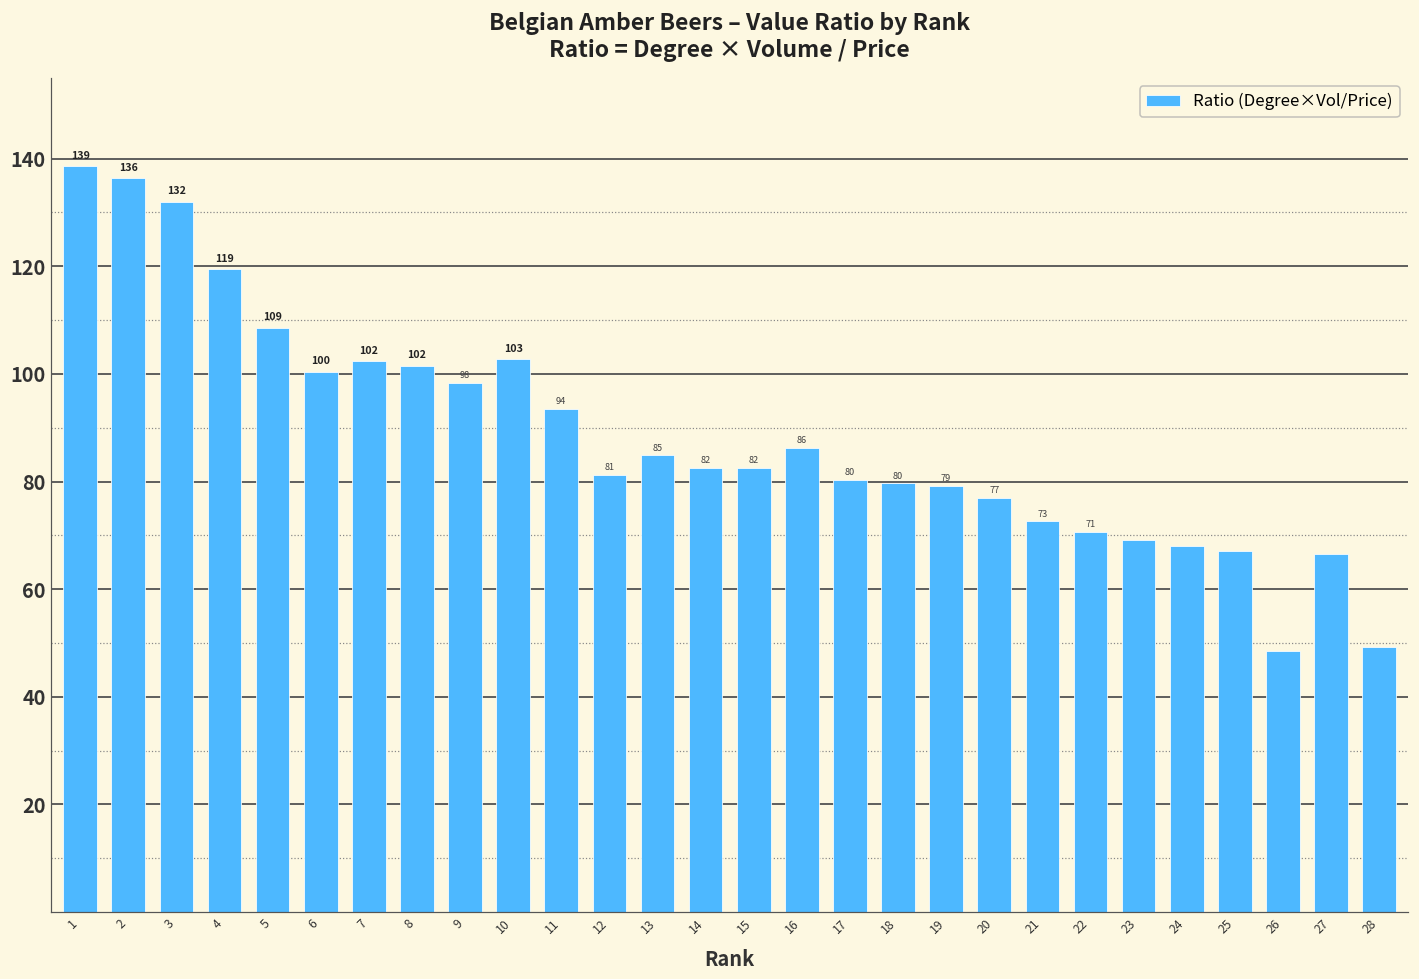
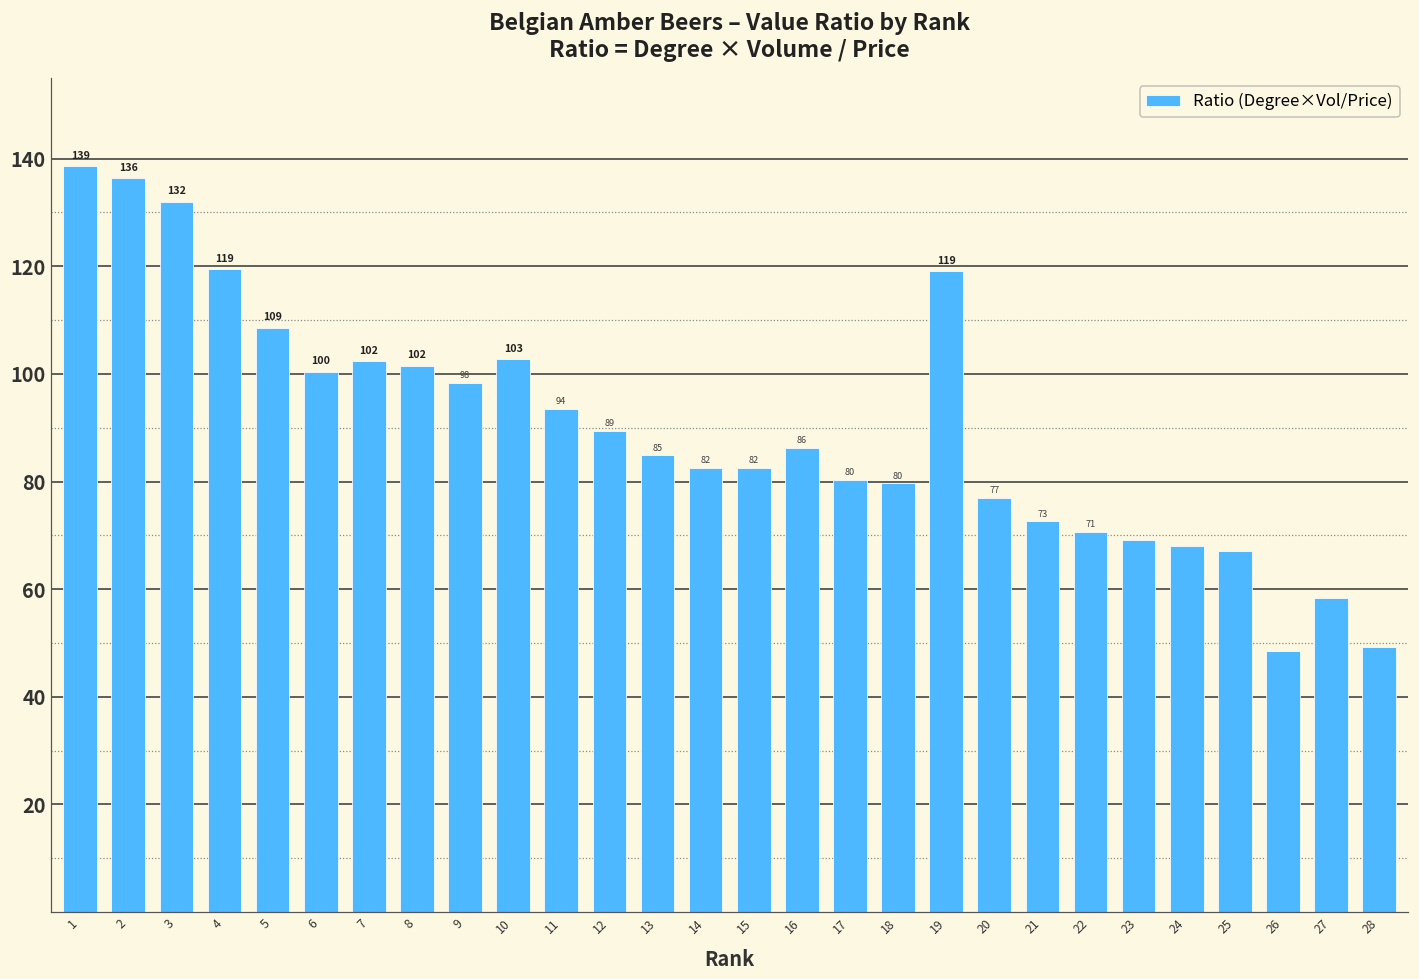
12: 81 -> 89
19: 79 -> 119
27: 67 -> 58
